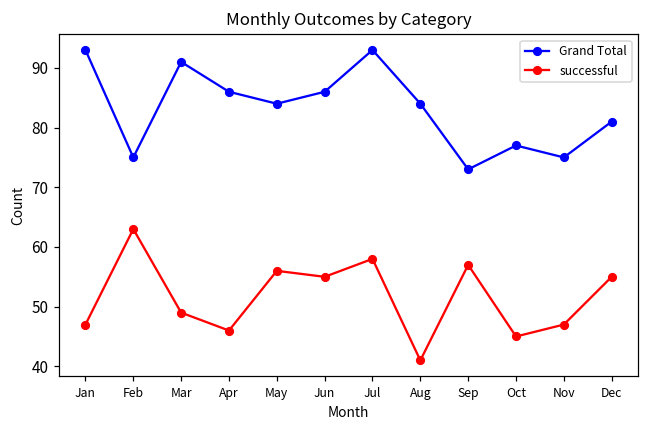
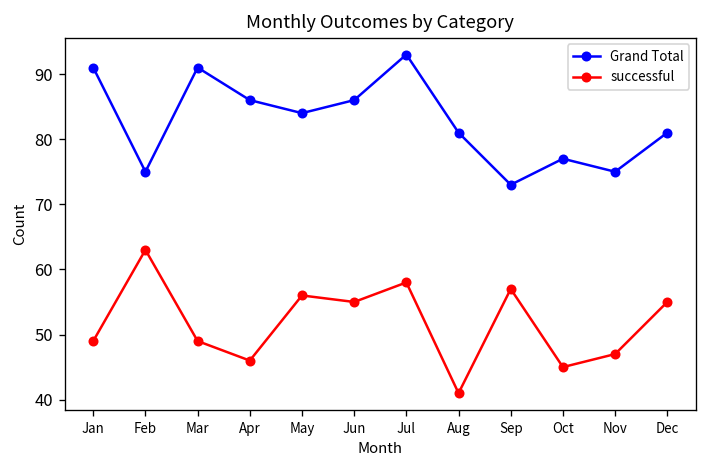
Grand Total, Jan: 93 -> 91
successful, Jan: 47 -> 49
Grand Total, Aug: 84 -> 81
